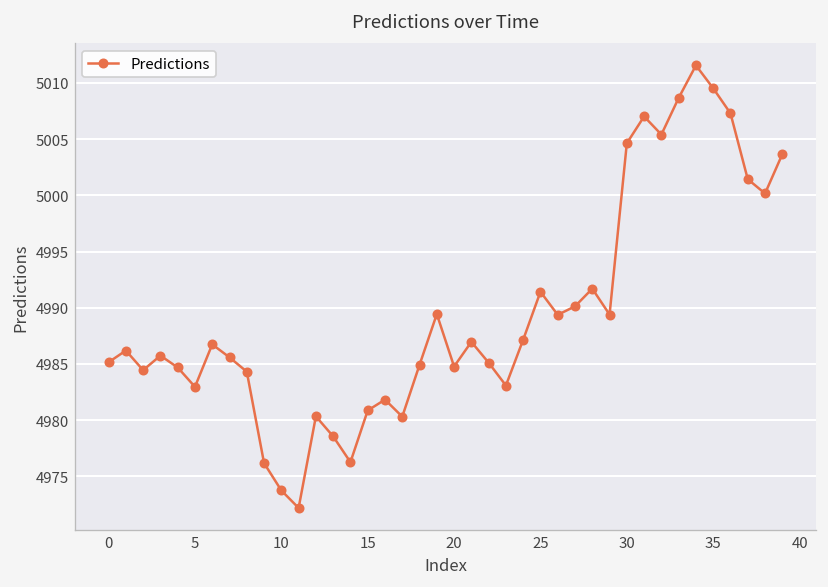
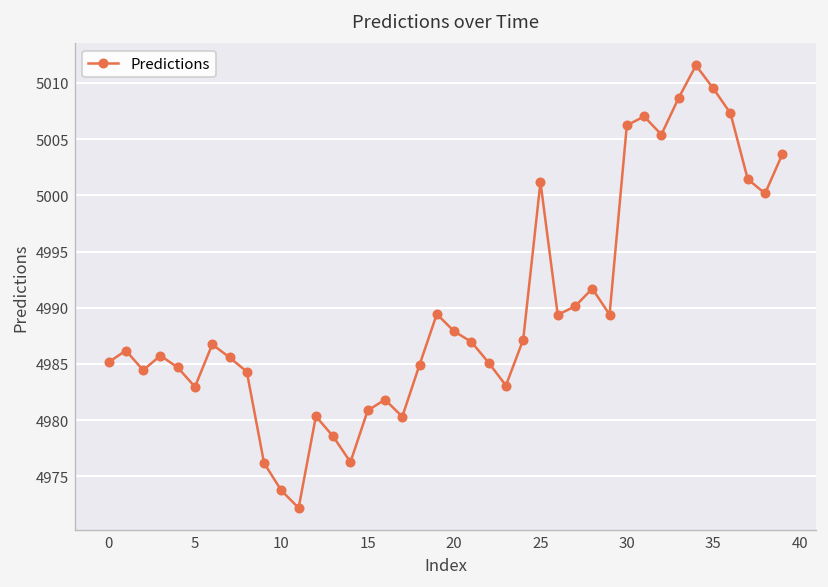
20: 4985 -> 4988
25: 4991 -> 5001
30: 5005 -> 5006
